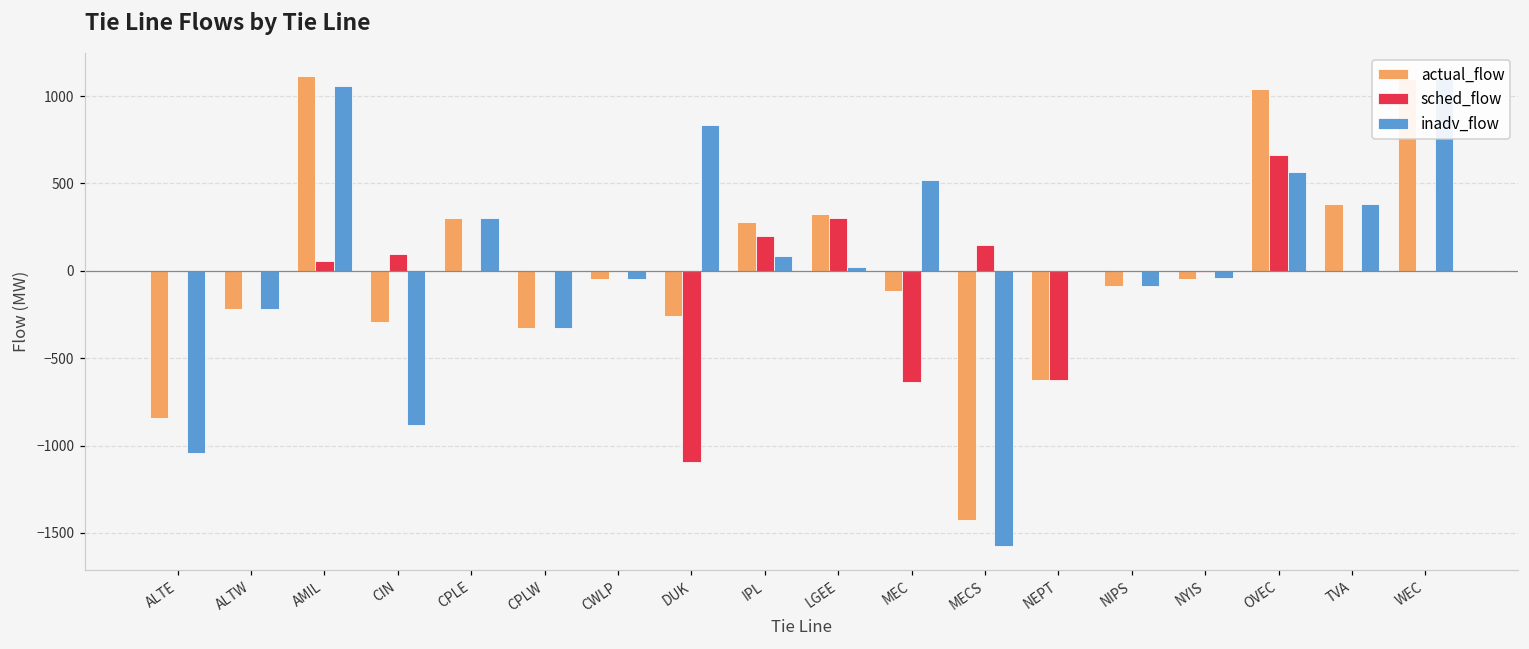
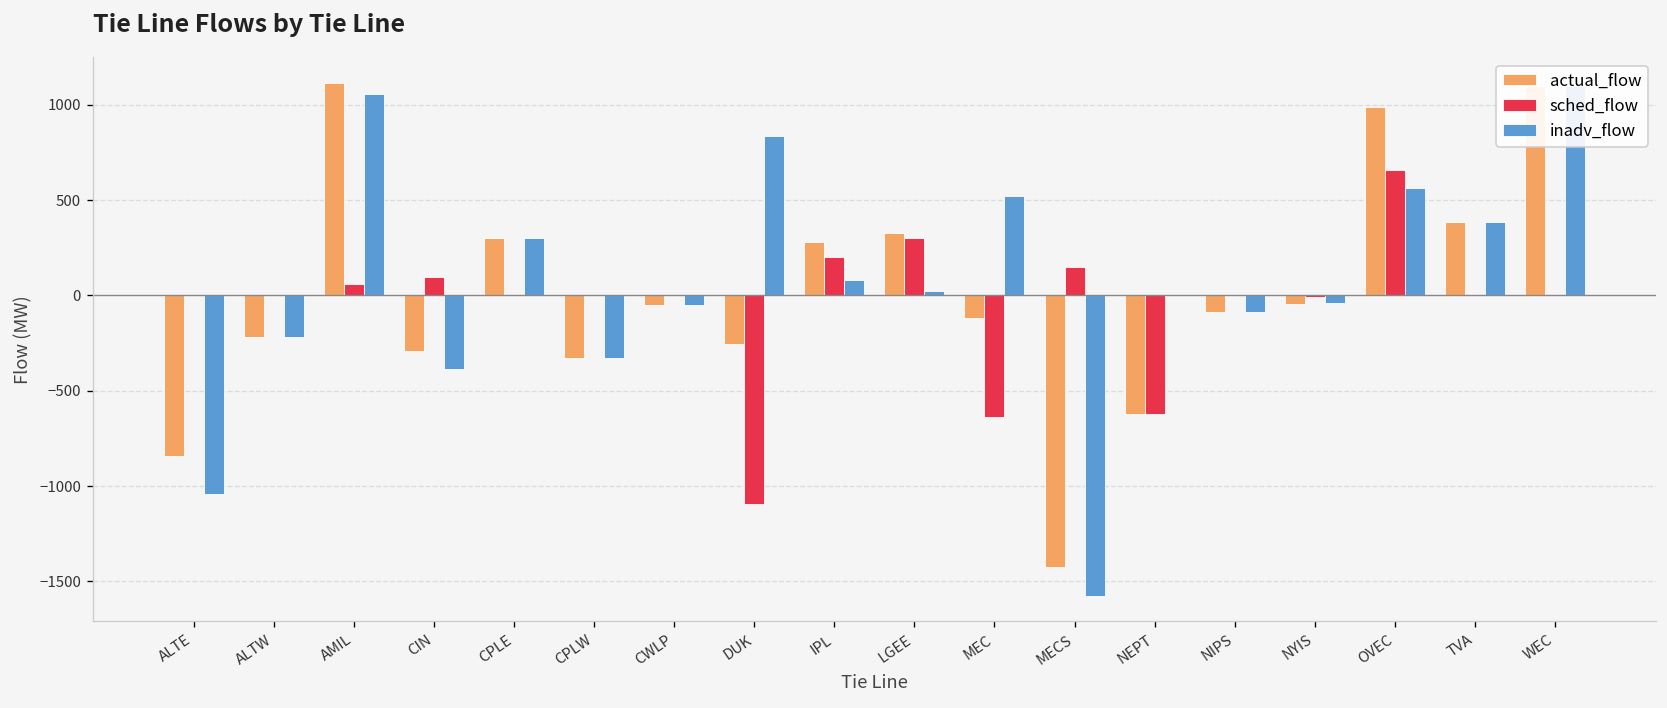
inadv_flow, CIN: -880 -> -390
actual_flow, OVEC: 1040 -> 990
